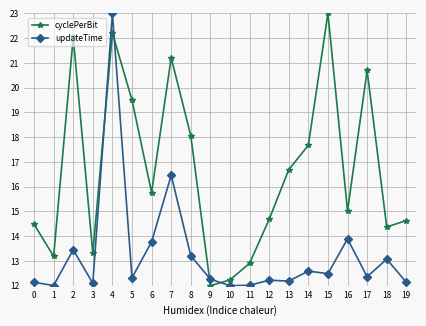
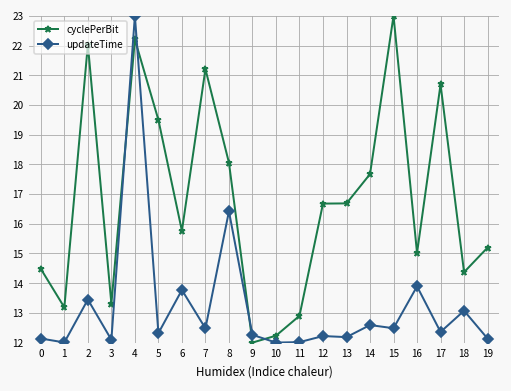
updateTime, 7: 16.5 -> 12.5
updateTime, 8: 13.2 -> 16.4
cyclePerBit, 12: 14.7 -> 16.7
cyclePerBit, 19: 14.6 -> 15.2
